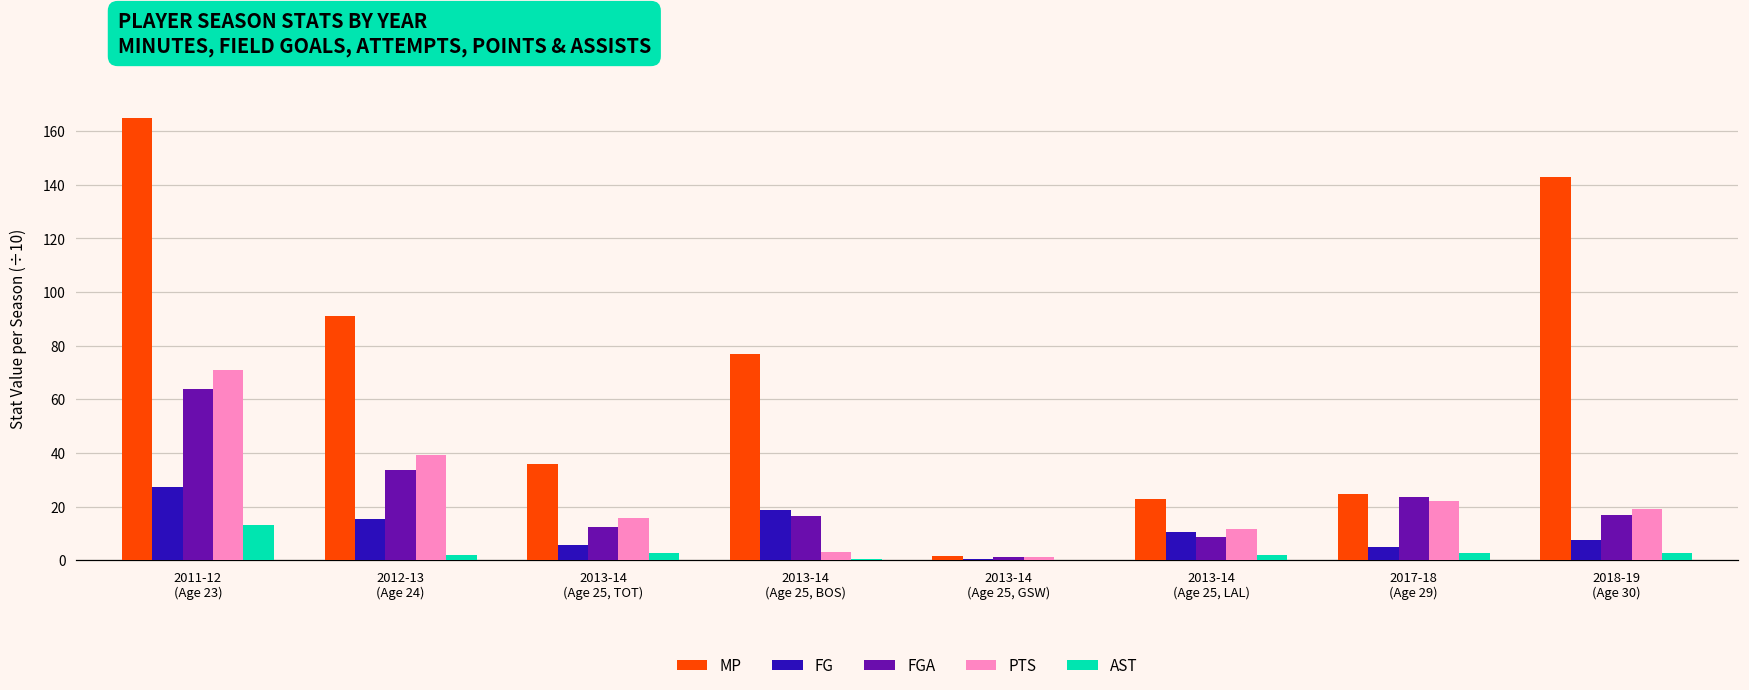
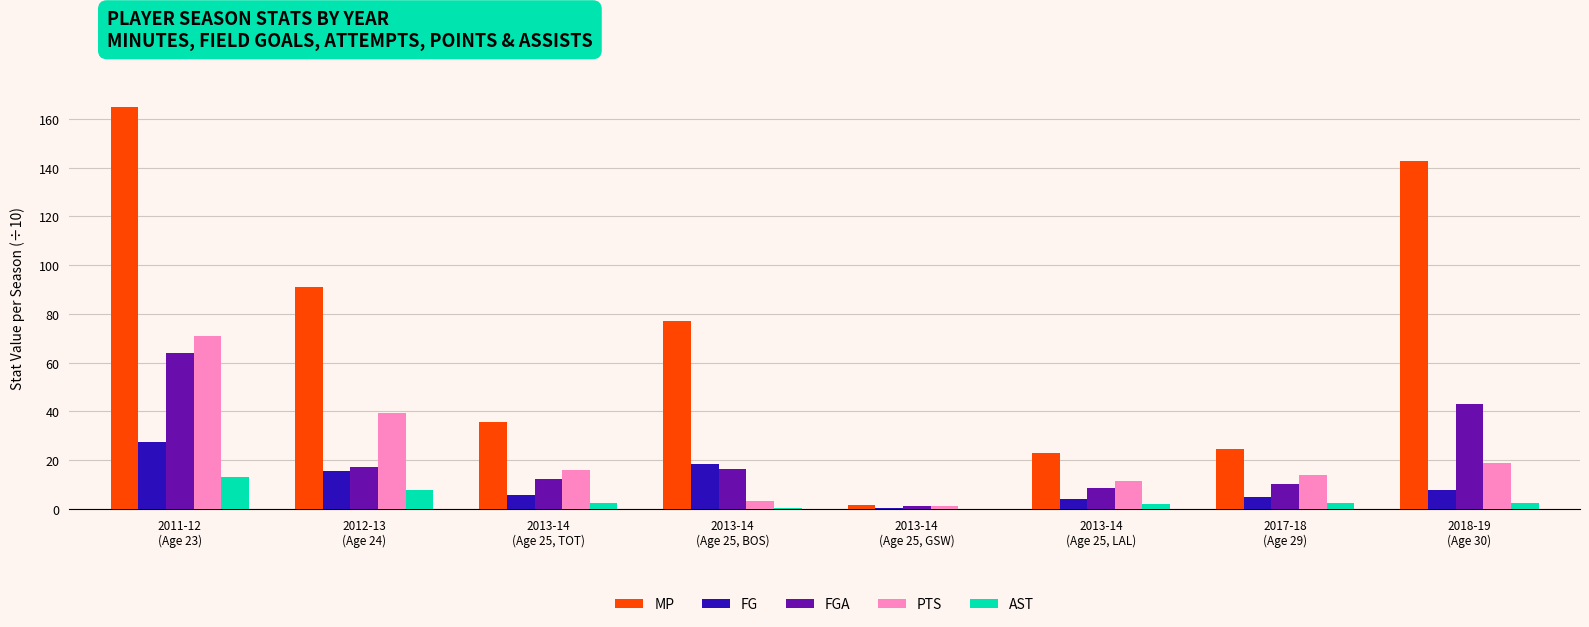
FGA, 2012-13 (Age 24): 34 -> 17
AST, 2012-13 (Age 24): 2 -> 8
FG, 2013-14 (Age 25, LAL): 11 -> 4
FGA, 2017-18 (Age 29): 24 -> 10
PTS, 2017-18 (Age 29): 22 -> 14
FGA, 2018-19 (Age 30): 17 -> 43
